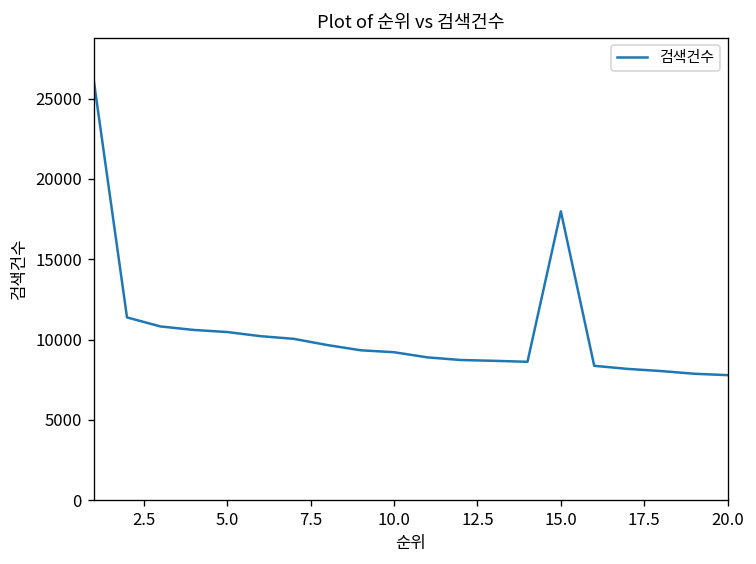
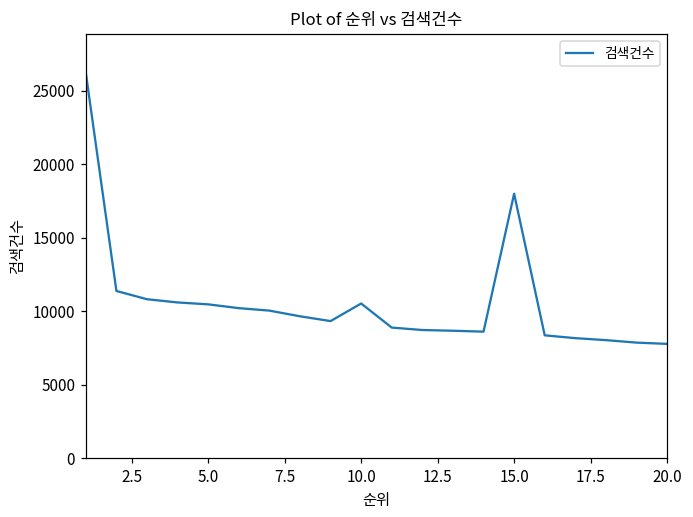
10.0: 9200 -> 10500
